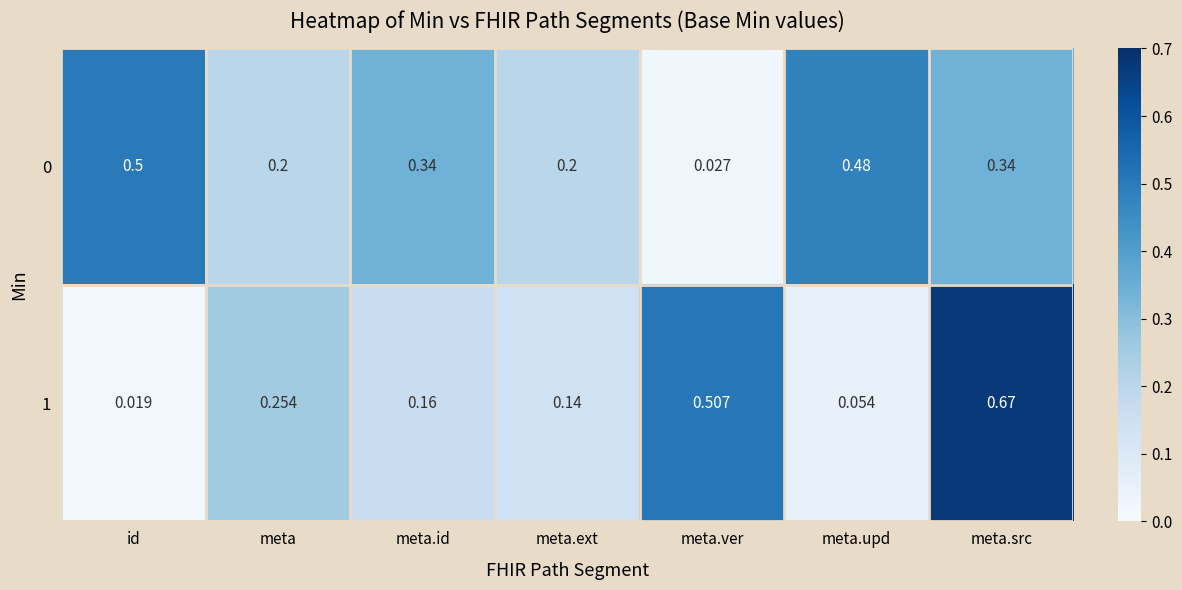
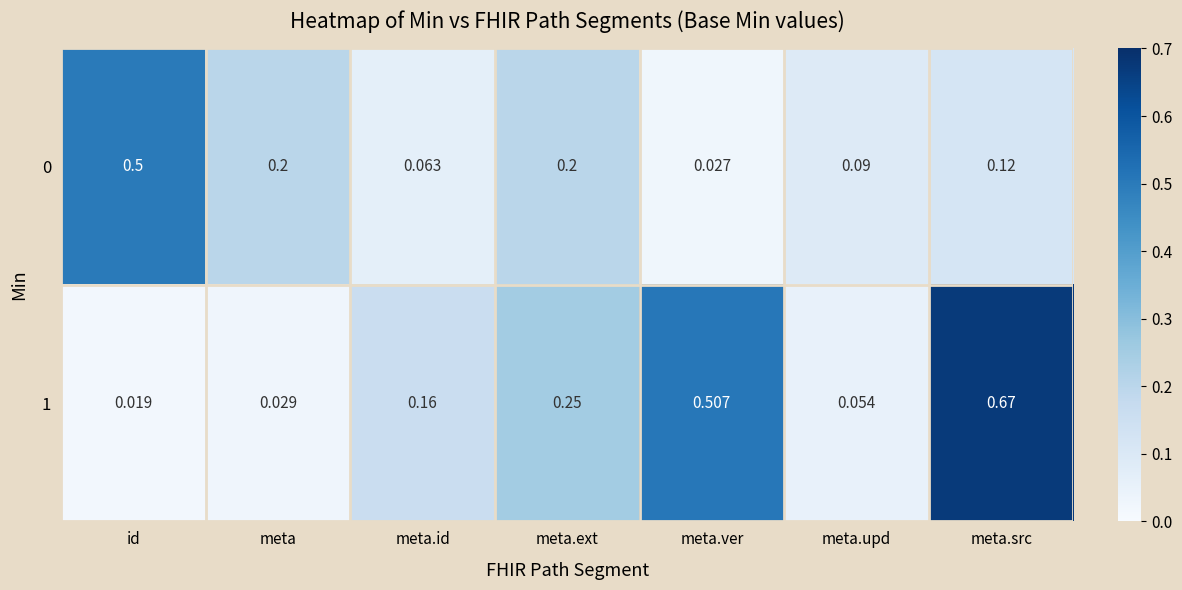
0, meta.id: 0.34 -> 0.063
0, meta.upd: 0.48 -> 0.09
0, meta.src: 0.34 -> 0.12
1, meta: 0.254 -> 0.029
1, meta.ext: 0.14 -> 0.25
